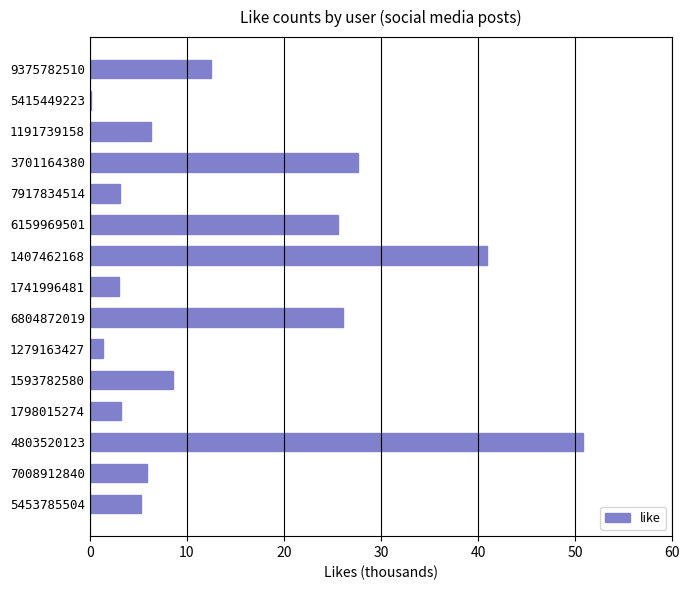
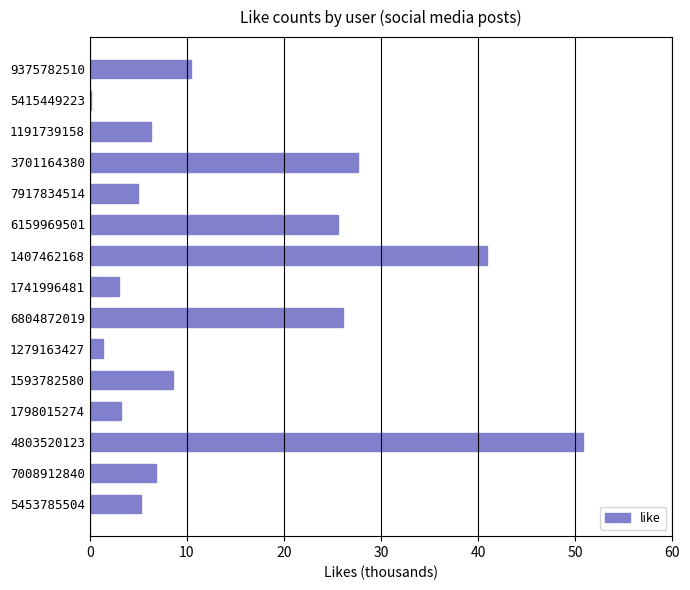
9375782510: 12 -> 10
7917834514: 3 -> 5
7008912840: 6 -> 7
